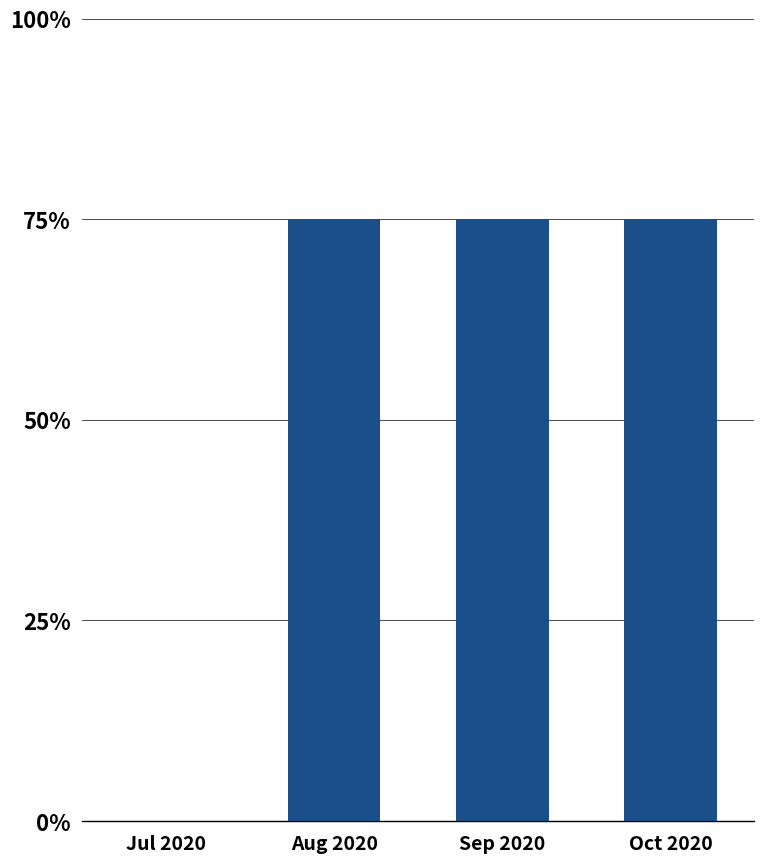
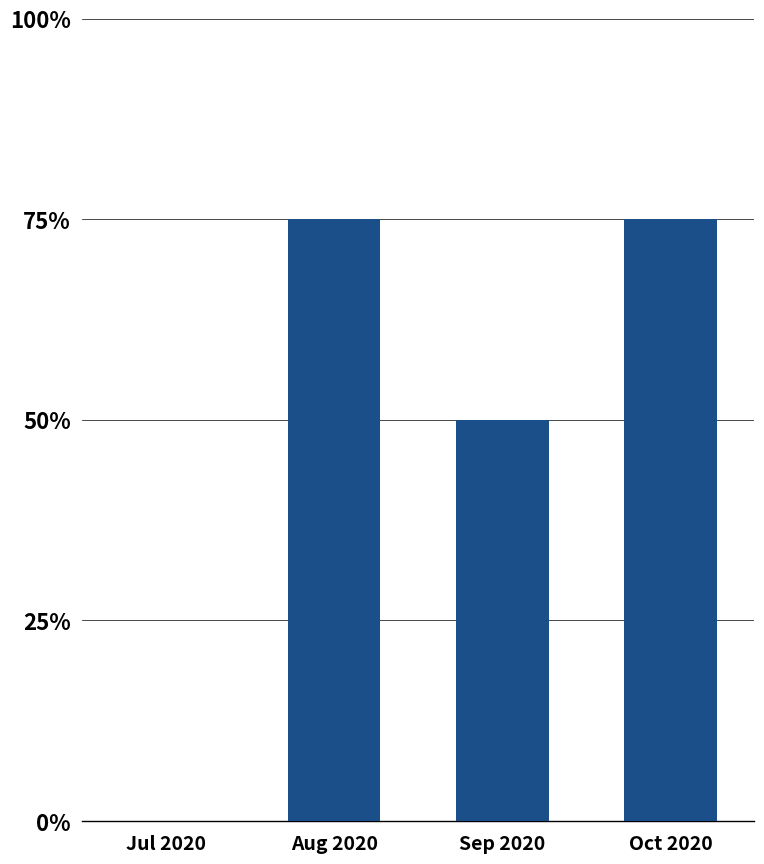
Sep 2020: 75% -> 50%
